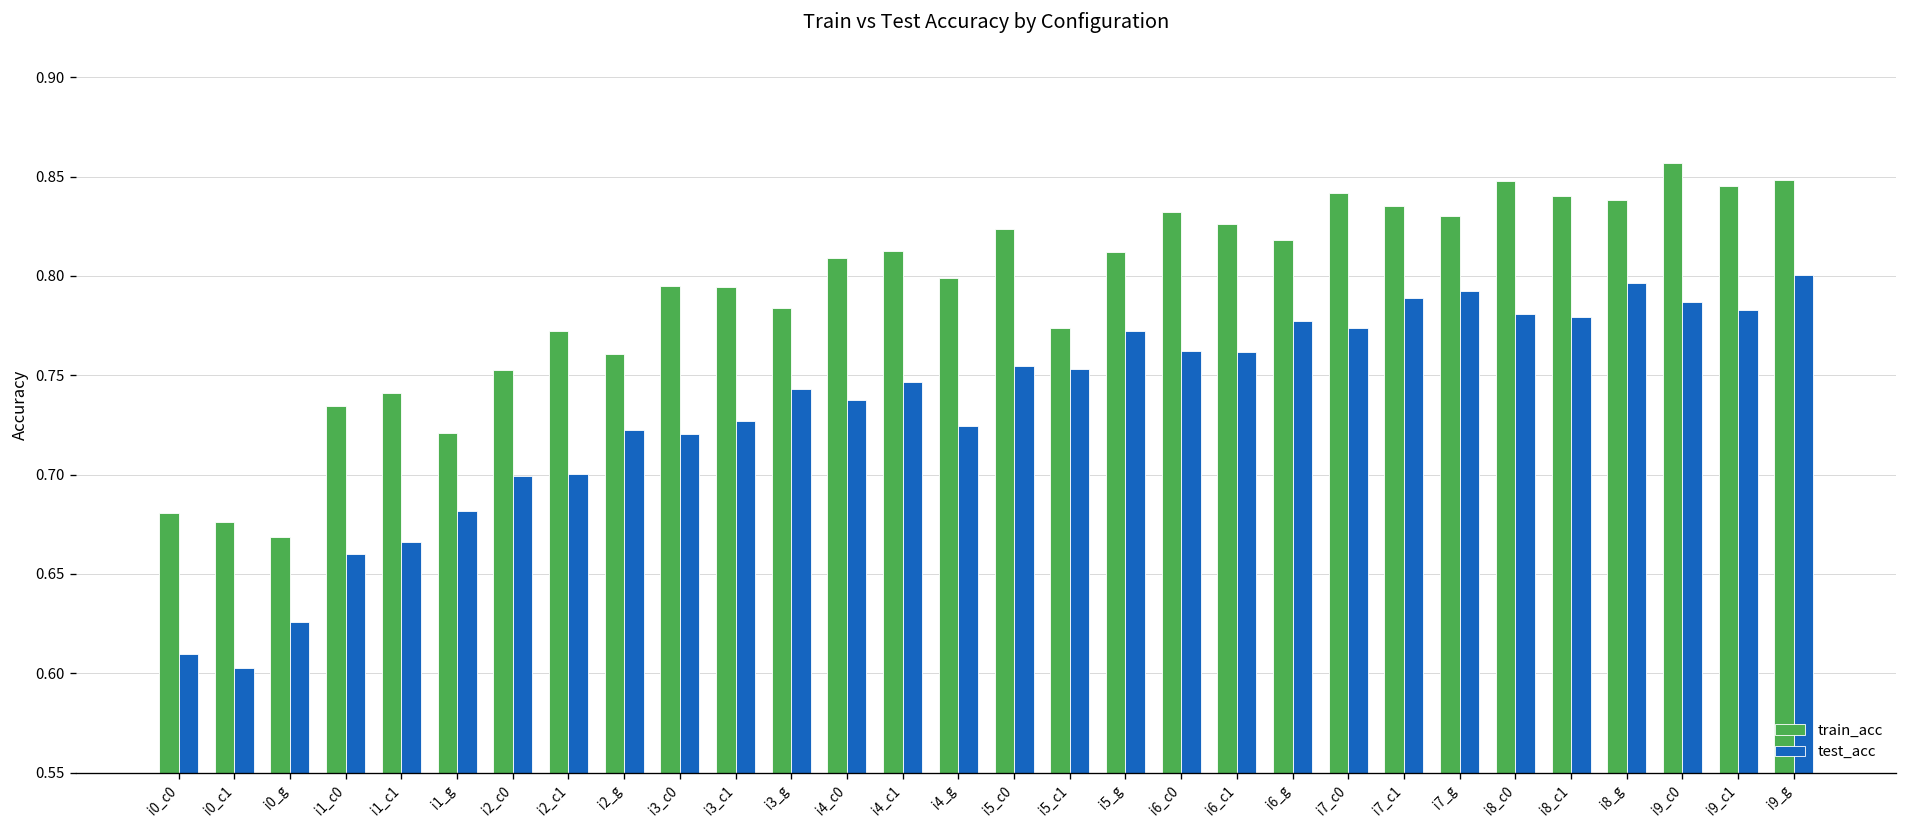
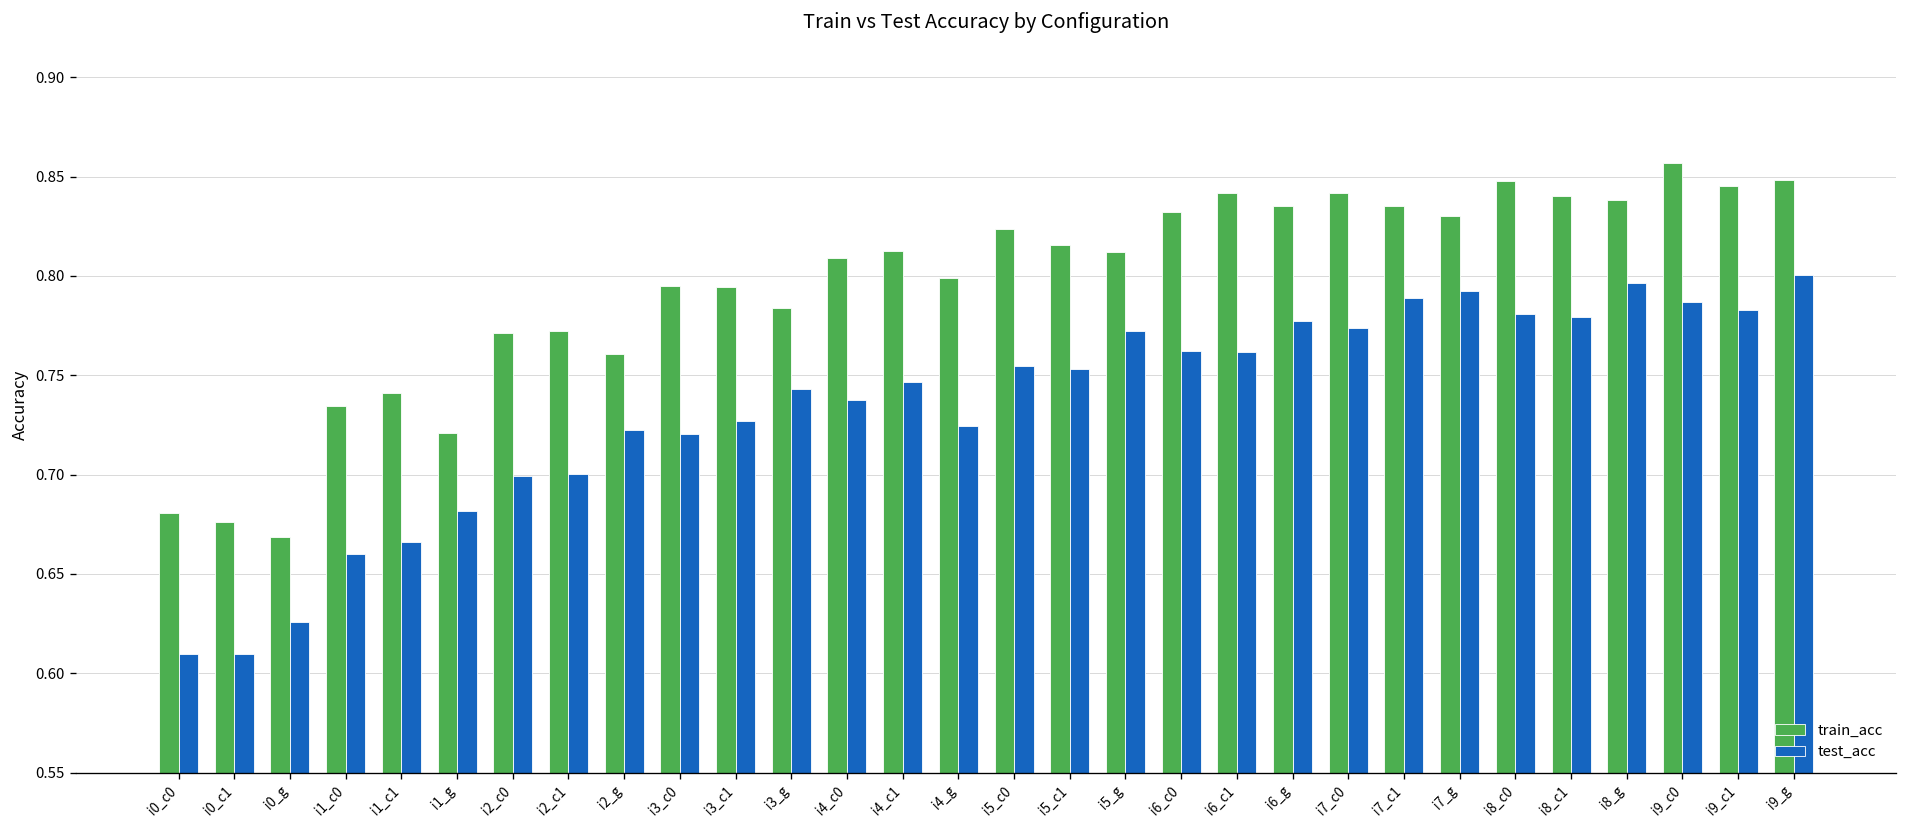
test_acc, i0_c1: 0.603 -> 0.610
train_acc, i2_c0: 0.753 -> 0.771
train_acc, i5_c1: 0.774 -> 0.815
train_acc, i6_c1: 0.826 -> 0.842
train_acc, i6_g: 0.818 -> 0.835
